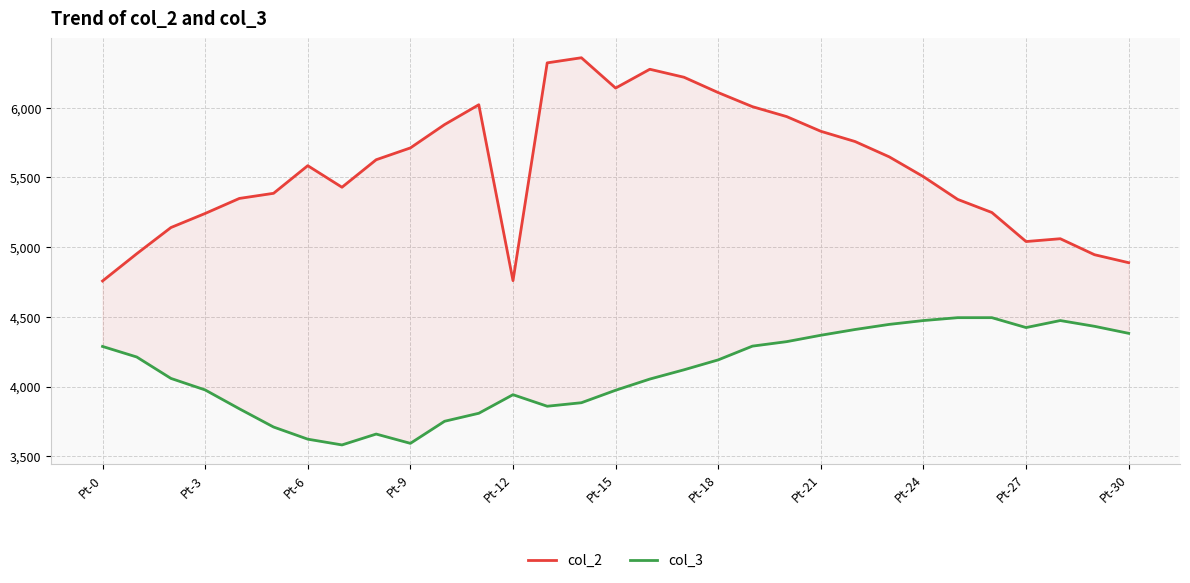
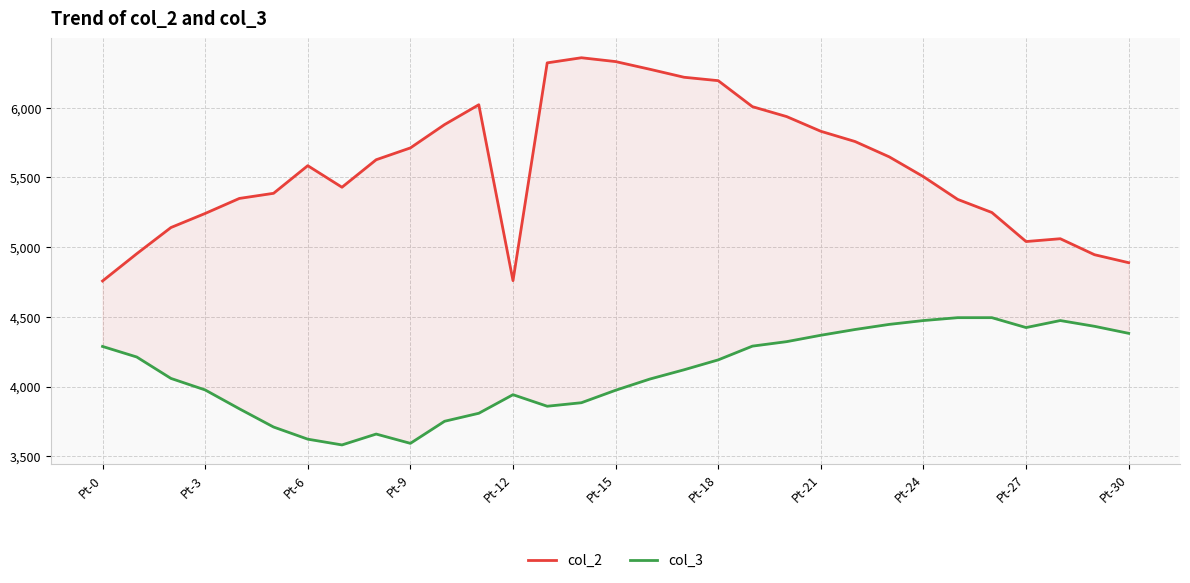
col_2, Pt-15: 6,140 -> 6,330
col_2, Pt-18: 6,110 -> 6,190
